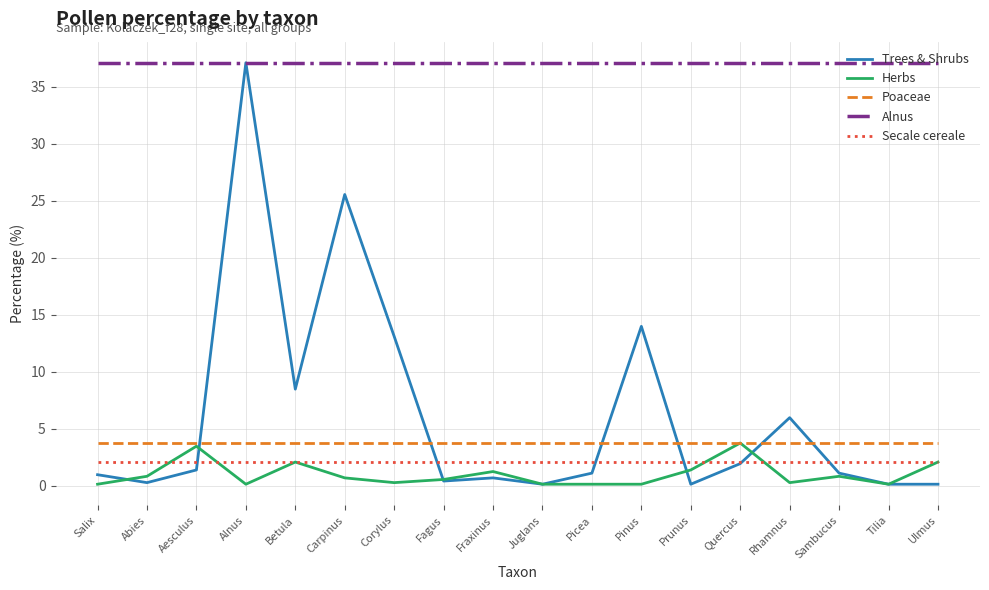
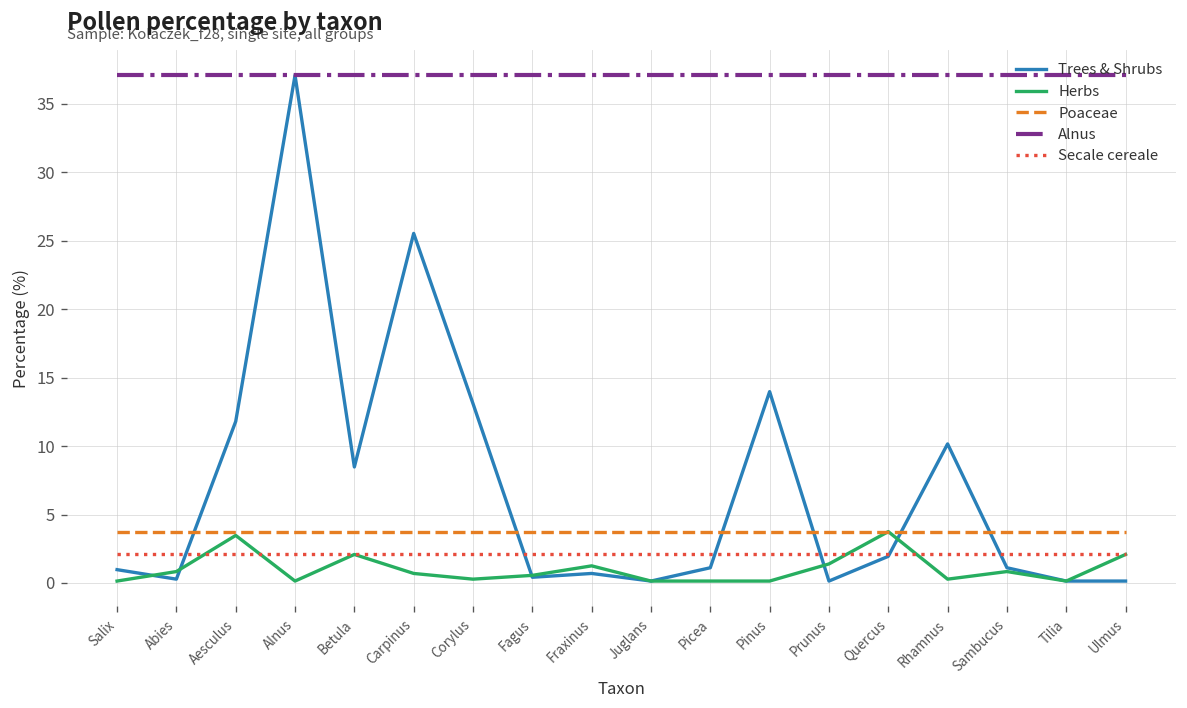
Trees & Shrubs, Aesculus: 1.4 -> 11.8
Trees & Shrubs, Rhamnus: 6.0 -> 10.2
